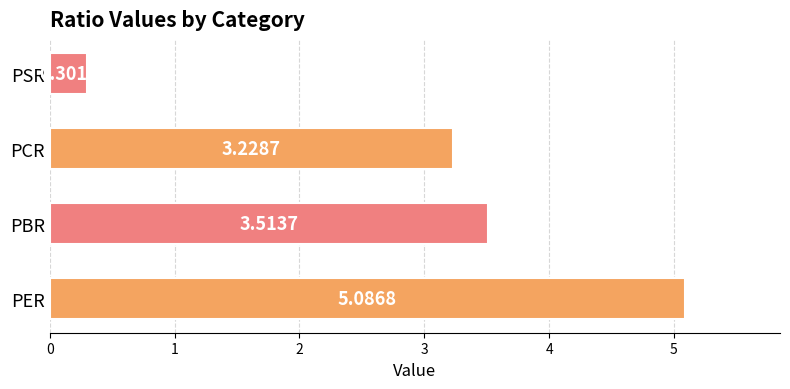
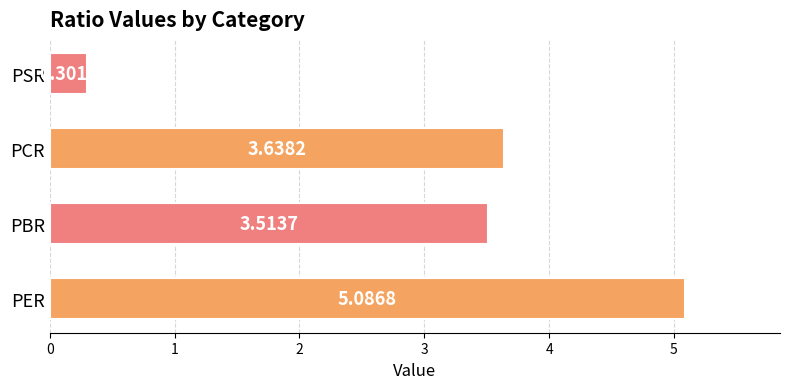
PCR: 3.2287 -> 3.6382
